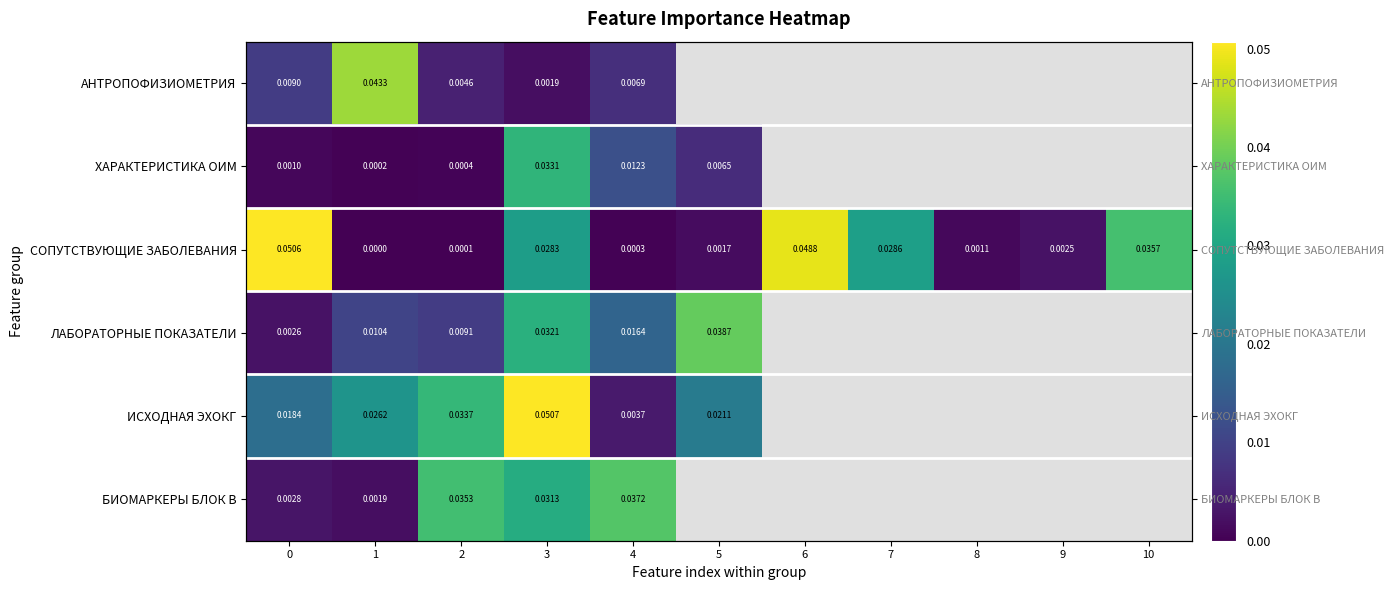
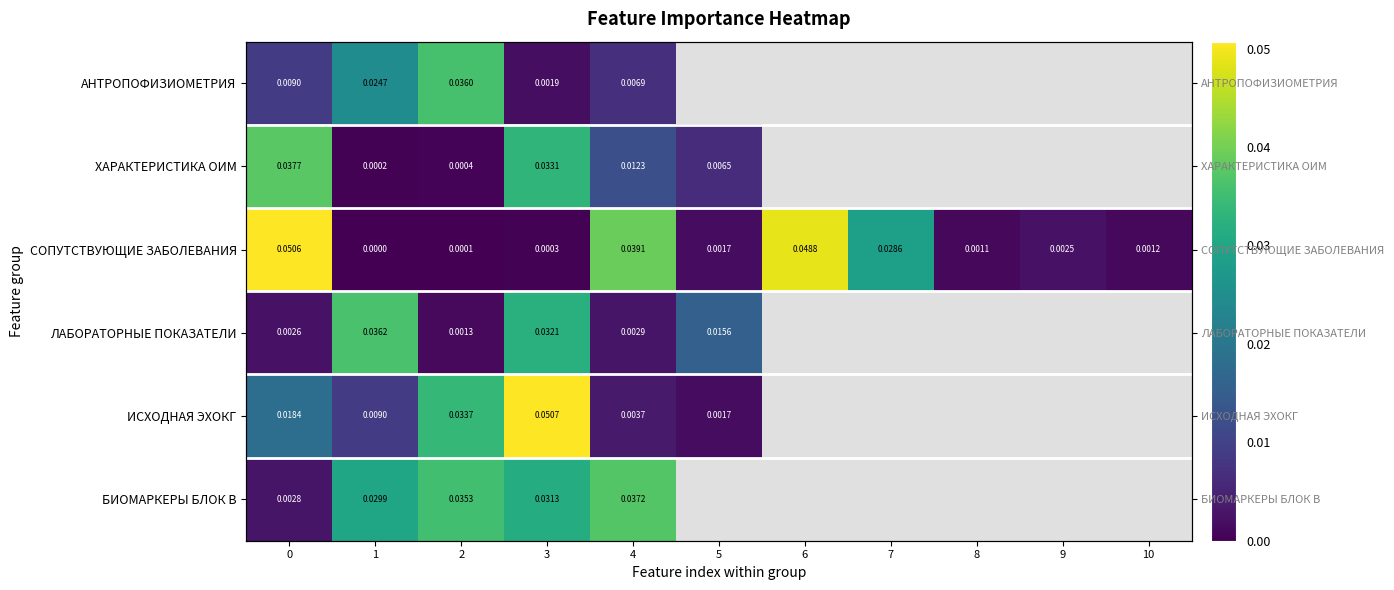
АНТРОПОФИЗИОМЕТРИЯ, 1: 0.0433 -> 0.0247
АНТРОПОФИЗИОМЕТРИЯ, 2: 0.0046 -> 0.0360
ХАРАКТЕРИСТИКА ОИМ, 0: 0.0010 -> 0.0377
СОПУТСТВУЮЩИЕ ЗАБОЛЕВАНИЯ, 3: 0.0283 -> 0.0003
СОПУТСТВУЮЩИЕ ЗАБОЛЕВАНИЯ, 4: 0.0003 -> 0.0391
СОПУТСТВУЮЩИЕ ЗАБОЛЕВАНИЯ, 10: 0.0357 -> 0.0012
ЛАБОРАТОРНЫЕ ПОКАЗАТЕЛИ, 1: 0.0104 -> 0.0362
ЛАБОРАТОРНЫЕ ПОКАЗАТЕЛИ, 2: 0.0091 -> 0.0013
ЛАБОРАТОРНЫЕ ПОКАЗАТЕЛИ, 4: 0.0164 -> 0.0029
ЛАБОРАТОРНЫЕ ПОКАЗАТЕЛИ, 5: 0.0387 -> 0.0156
ИСХОДНАЯ ЭХОКГ, 1: 0.0262 -> 0.0090
ИСХОДНАЯ ЭХОКГ, 5: 0.0211 -> 0.0017
БИОМАРКЕРЫ БЛОК В, 1: 0.0019 -> 0.0299
